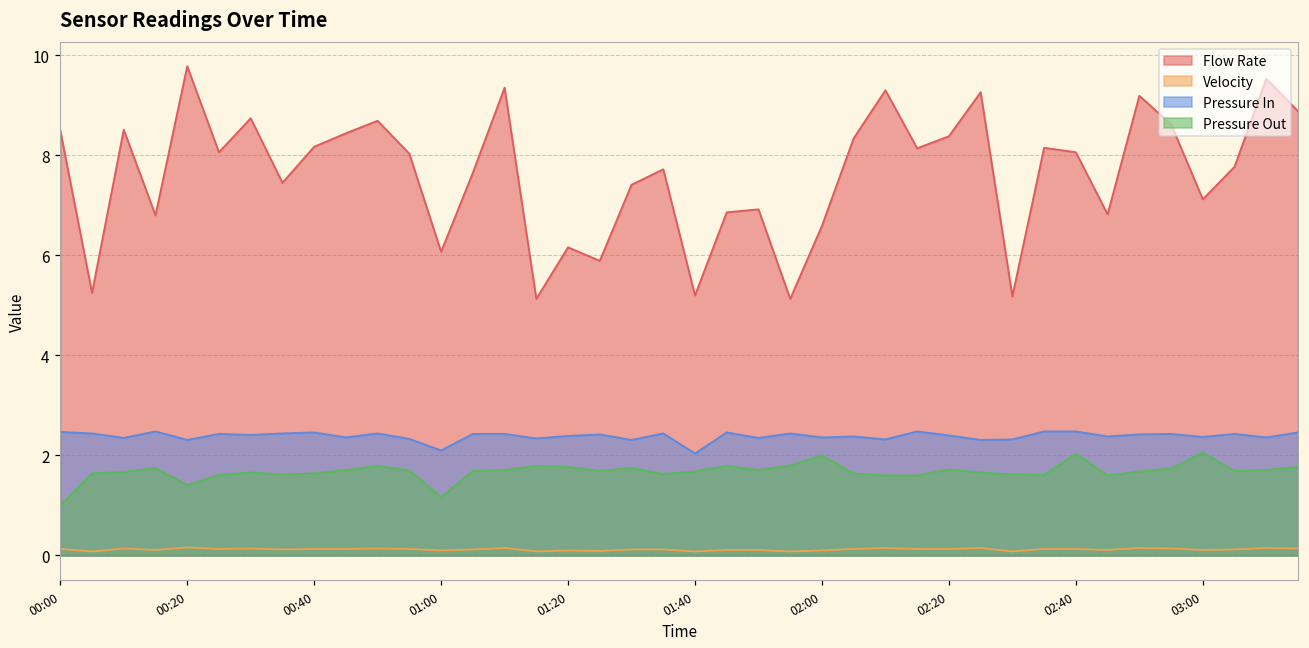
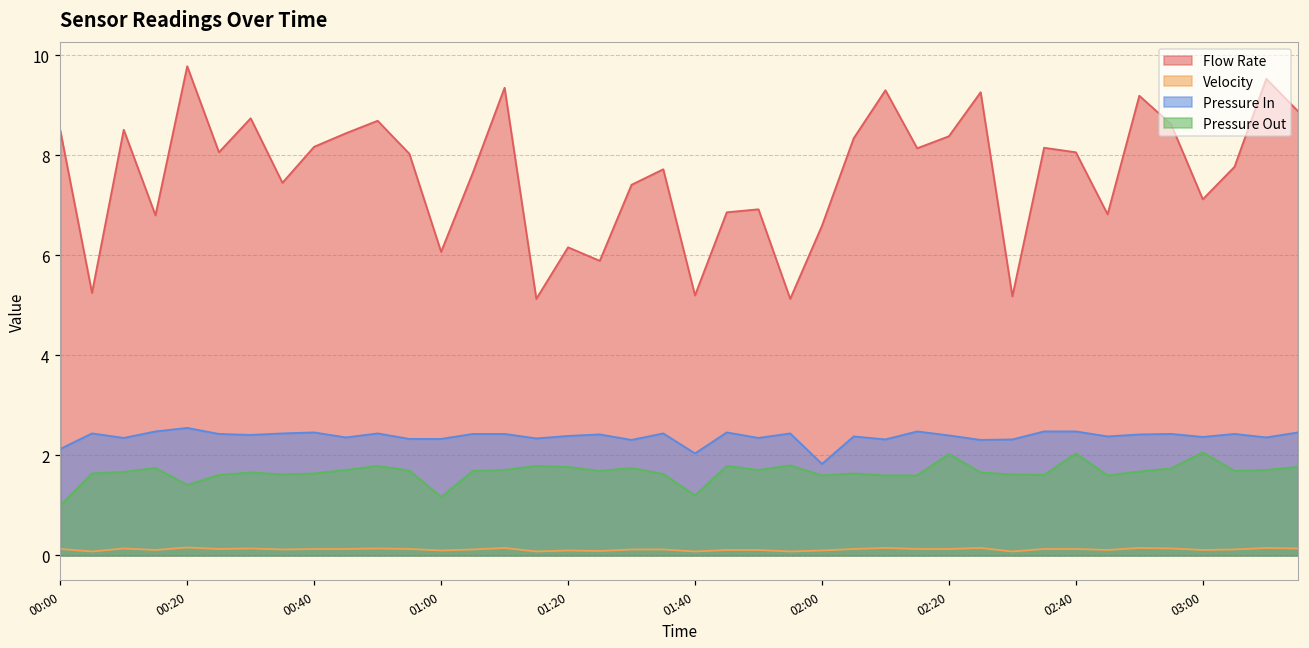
Pressure In, 00:00: 2.5 -> 2.1
Pressure In, 00:20: 2.3 -> 2.6
Pressure In, 01:00: 2.1 -> 2.3
Pressure Out, 01:40: 1.7 -> 1.2
Pressure In, 02:00: 2.4 -> 1.8
Pressure Out, 02:00: 2.0 -> 1.6
Pressure Out, 02:20: 1.7 -> 2.0
